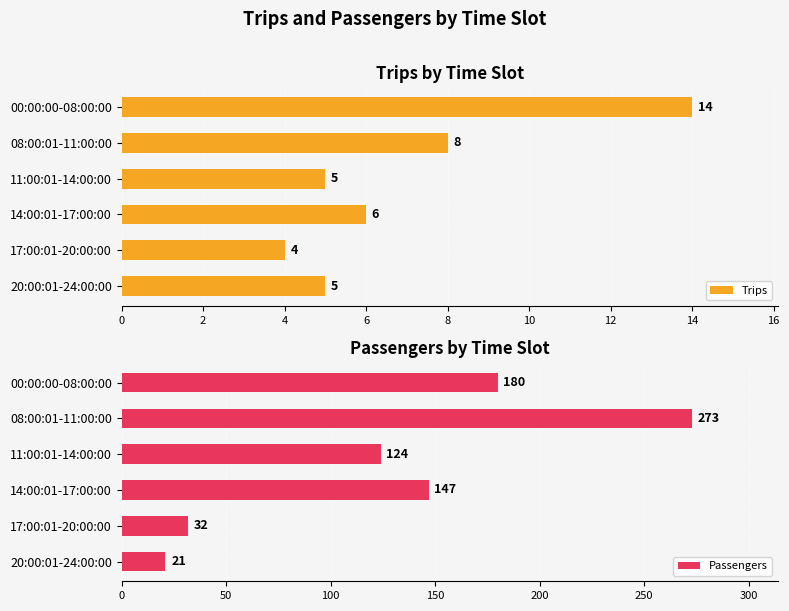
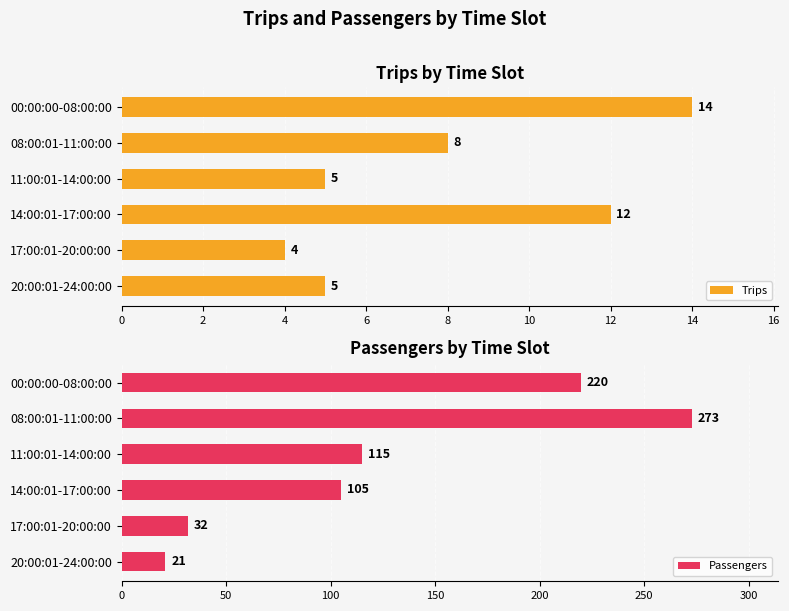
Trips by Time Slot, 14:00:01-17:00:00: 6 -> 12
Passengers by Time Slot, 00:00:00-08:00:00: 180 -> 220
Passengers by Time Slot, 11:00:01-14:00:00: 124 -> 115
Passengers by Time Slot, 14:00:01-17:00:00: 147 -> 105
